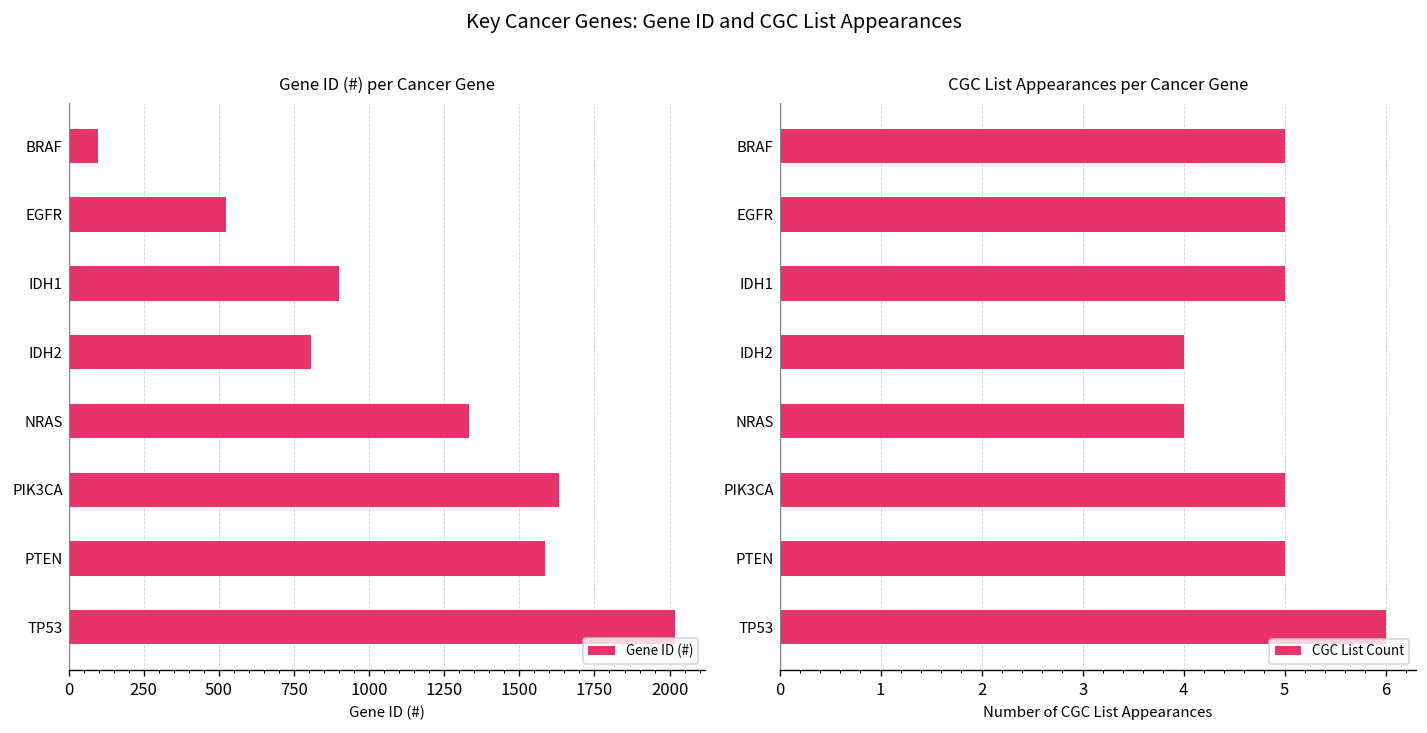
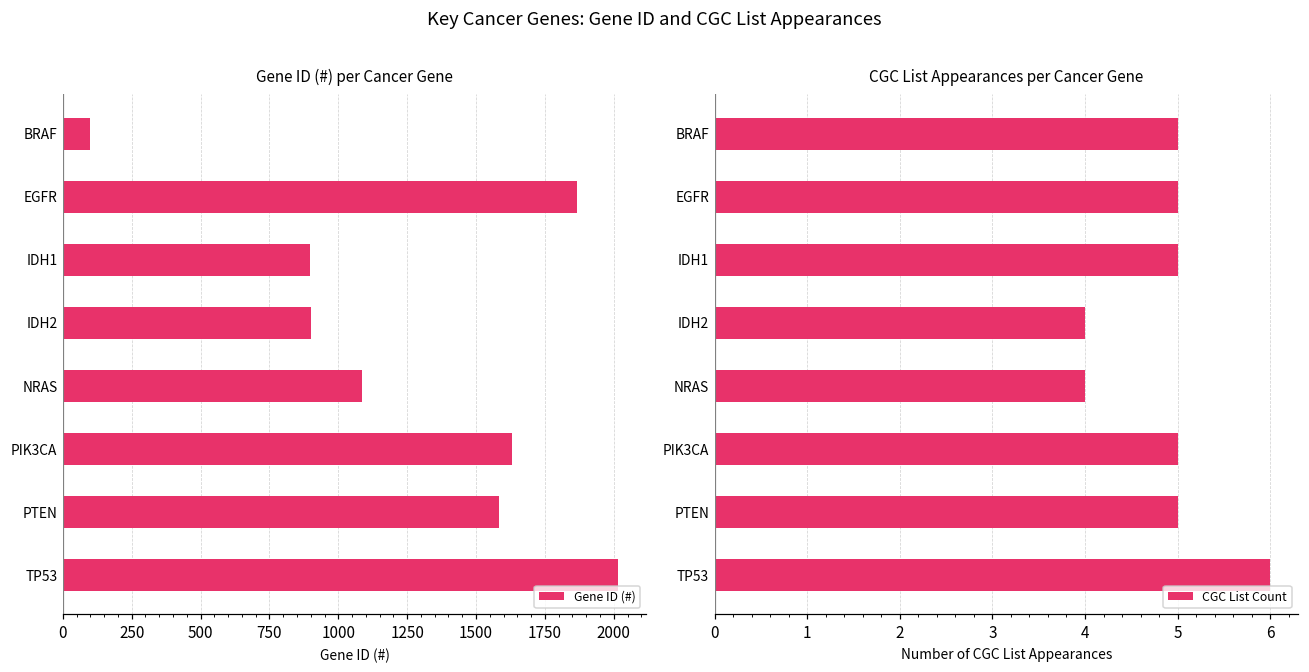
Gene ID (#) per Cancer Gene, EGFR: 520 -> 1870
Gene ID (#) per Cancer Gene, IDH2: 810 -> 900
Gene ID (#) per Cancer Gene, NRAS: 1330 -> 1090
